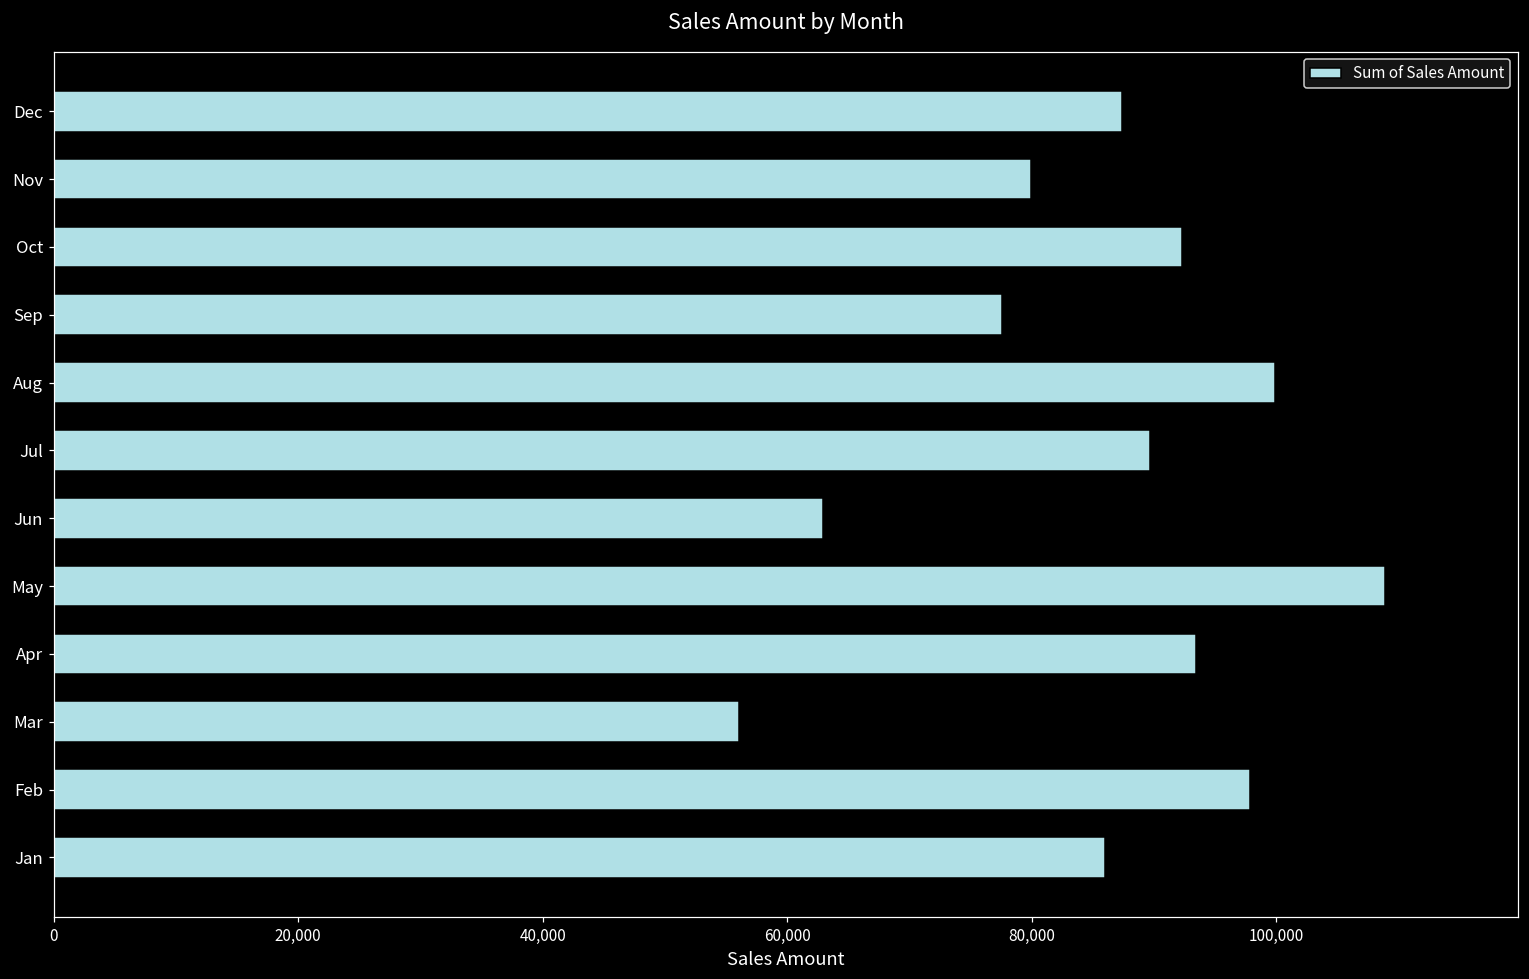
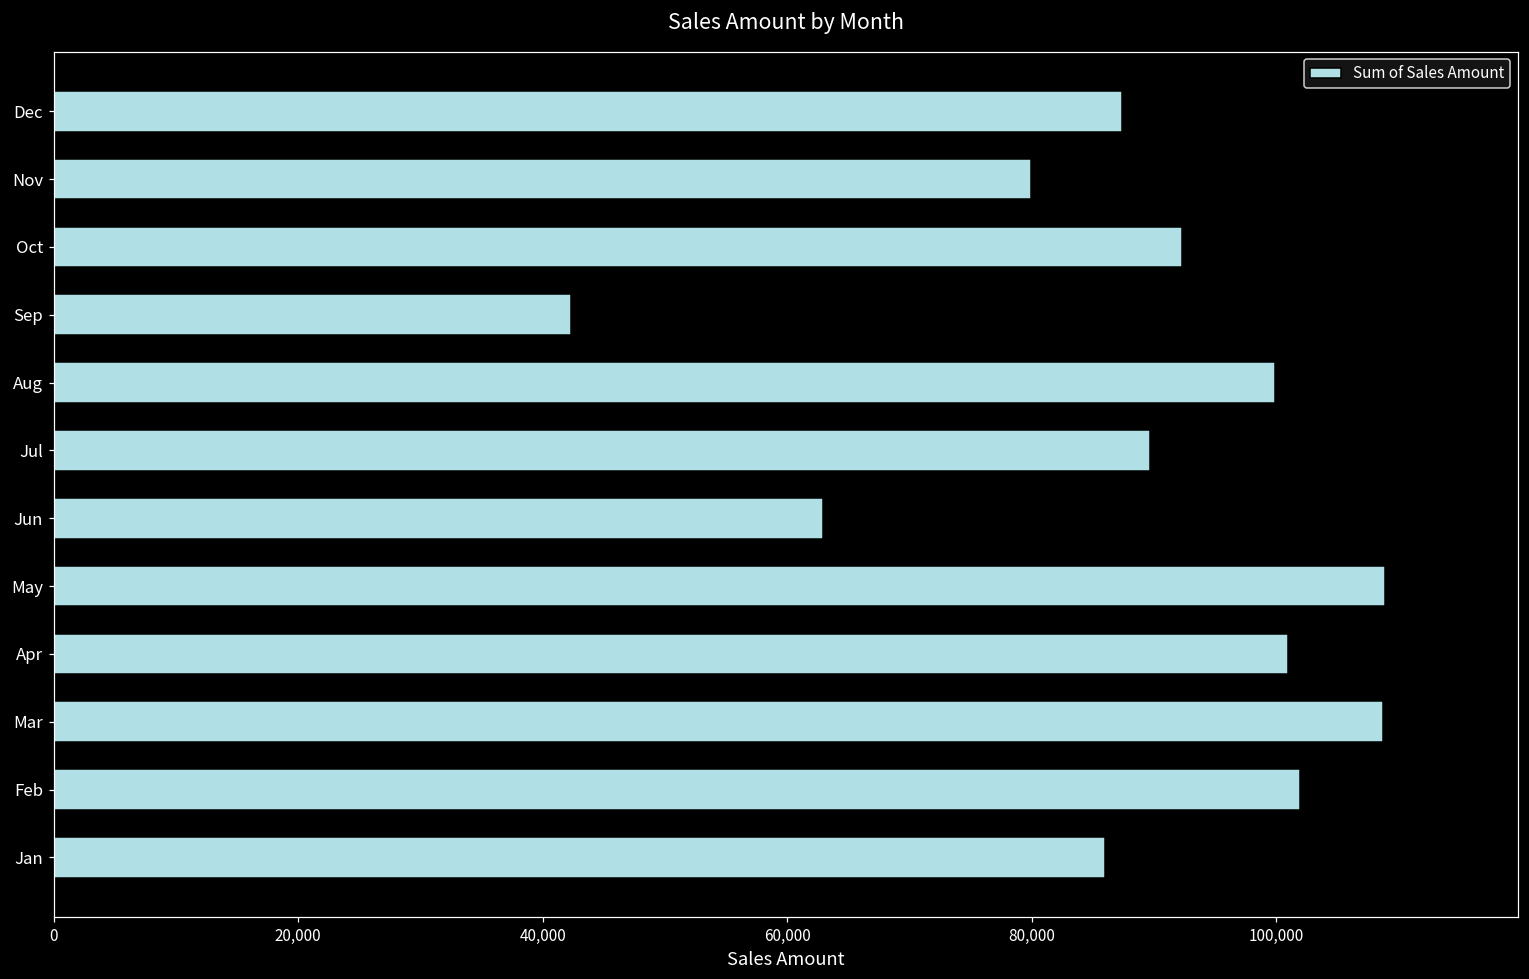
Sep: 77,600 -> 42,300
Apr: 93,400 -> 101,000
Mar: 56,100 -> 108,700
Feb: 97,800 -> 101,900
